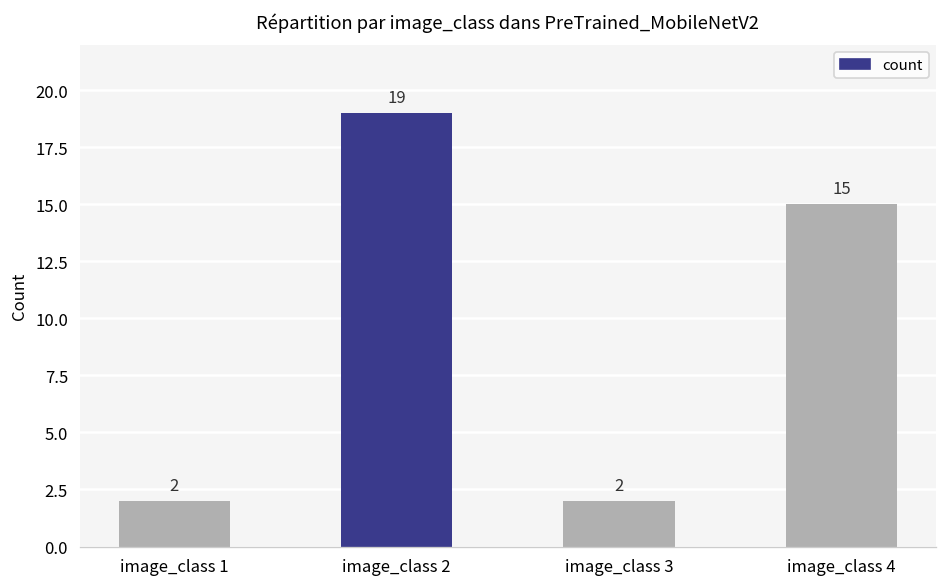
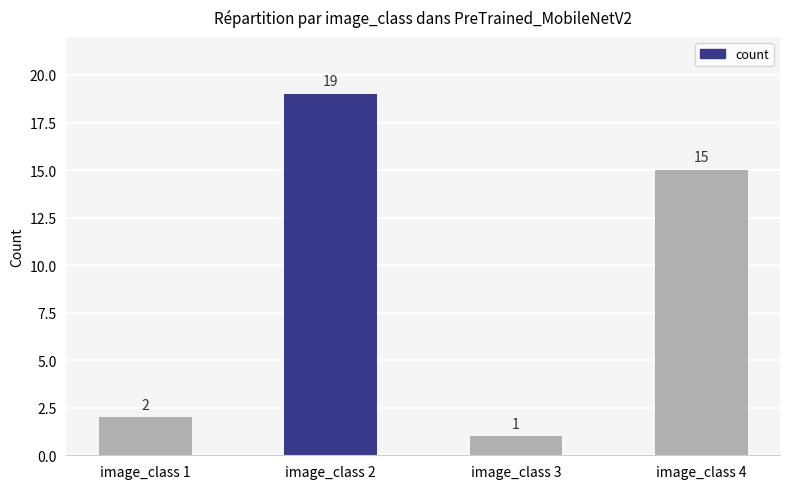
image_class 3: 2 -> 1
